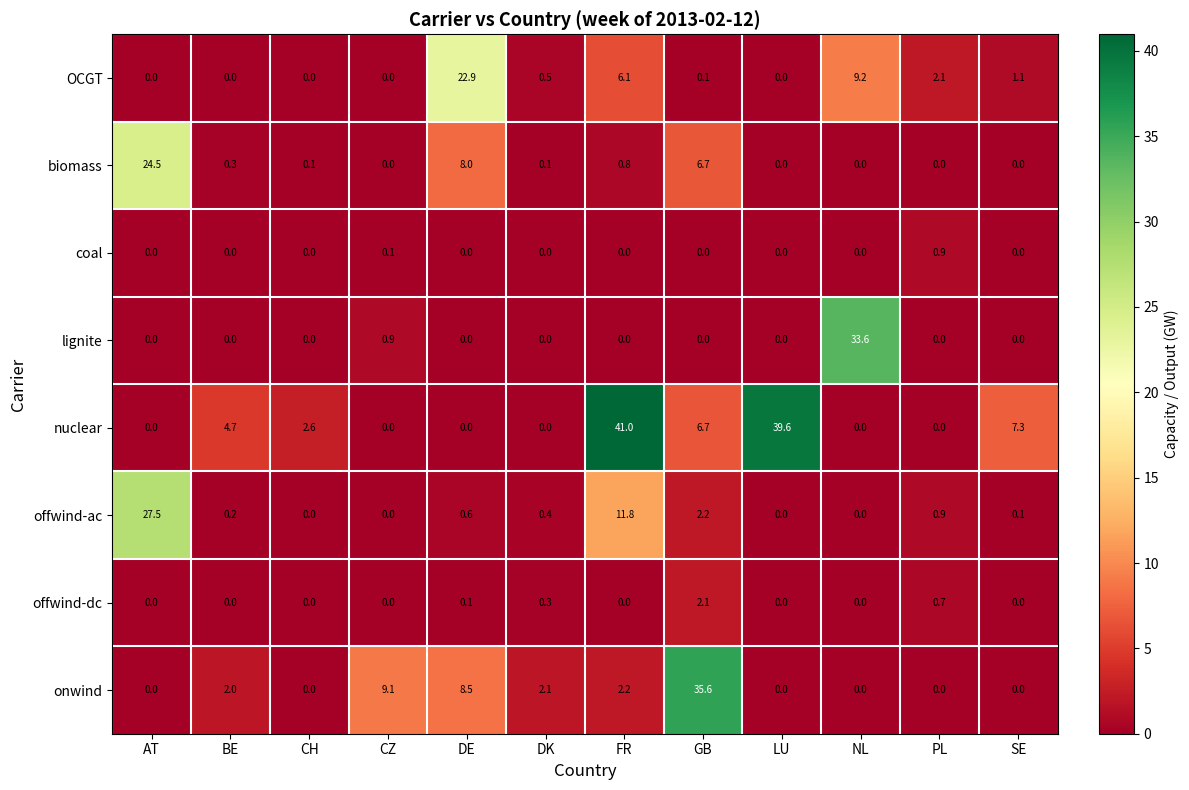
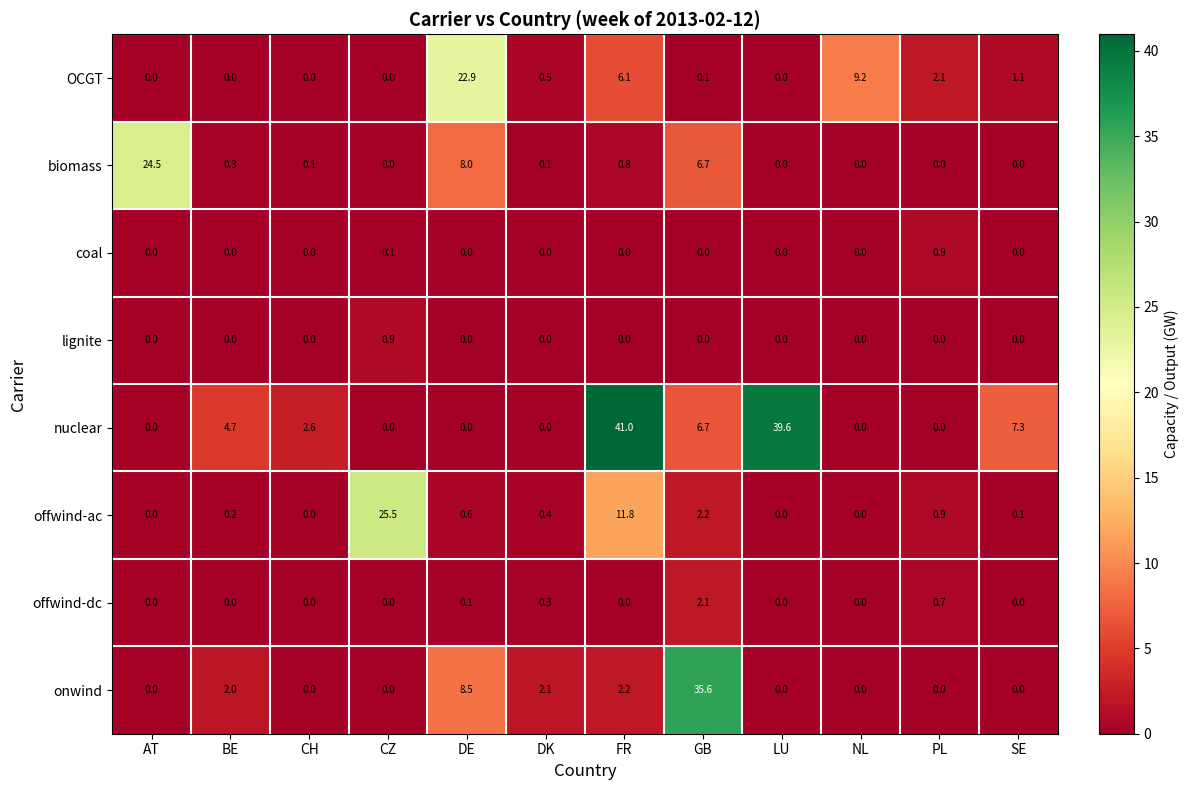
lignite, NL: 33.6 -> 0.0
offwind-ac, AT: 27.5 -> 0.0
offwind-ac, CZ: 0.0 -> 25.5
onwind, CZ: 9.1 -> 0.0
